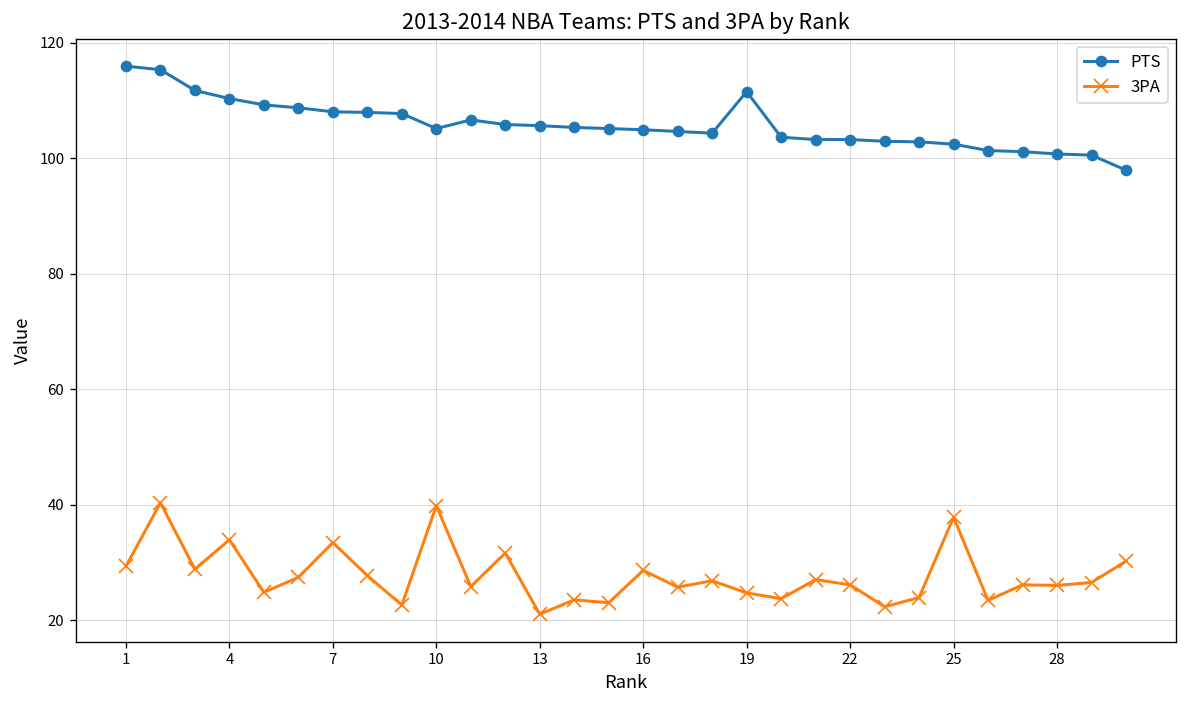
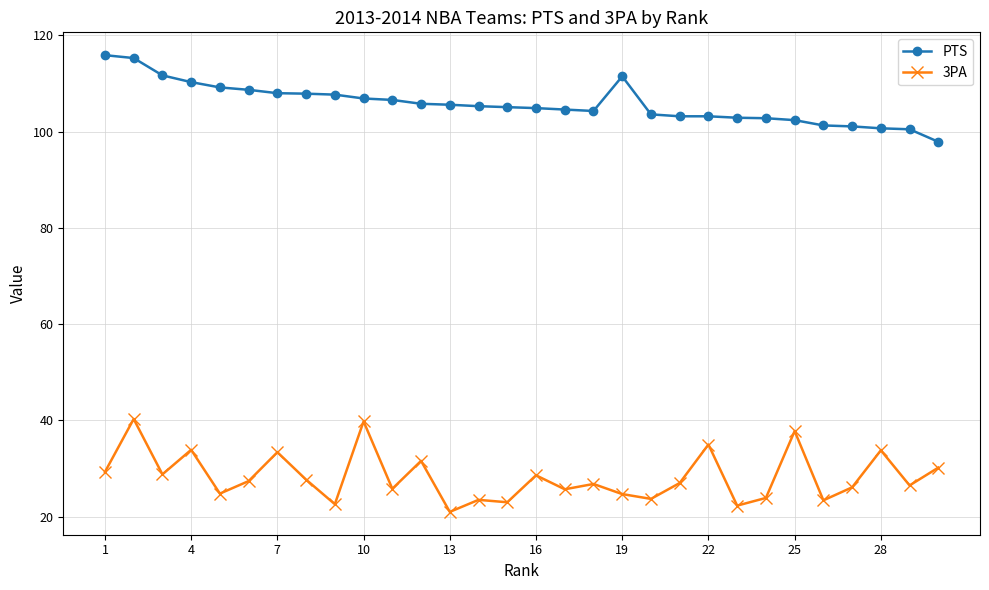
PTS, 10: 105 -> 107
3PA, 22: 26 -> 35
3PA, 28: 26 -> 34
